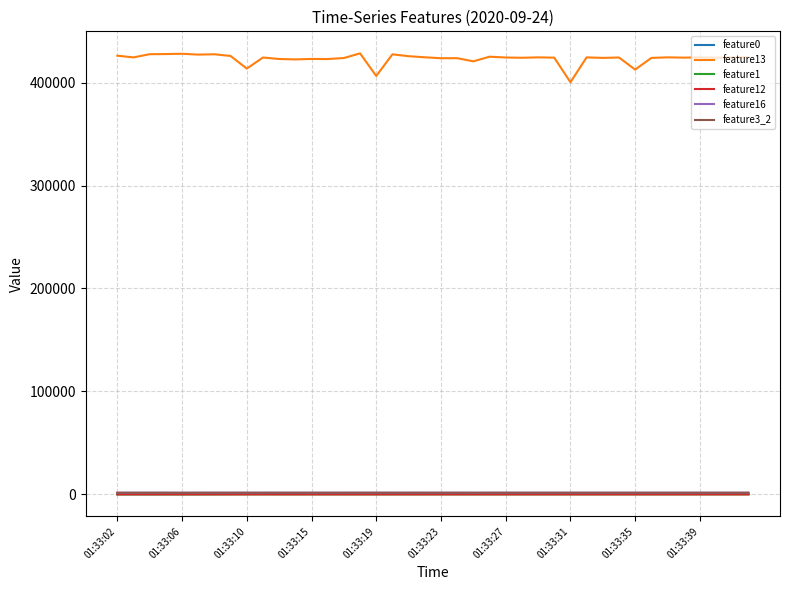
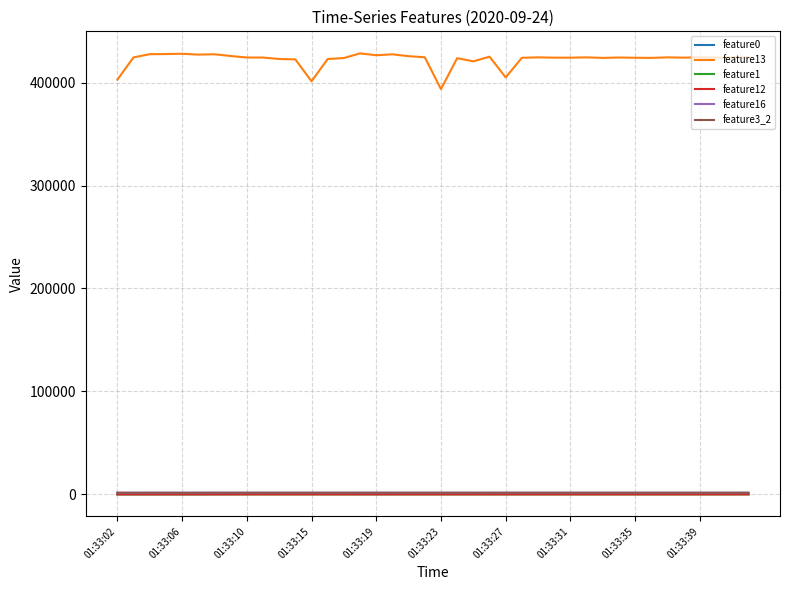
feature13, 01:33:02: 426000 -> 403000
feature13, 01:33:10: 414000 -> 424000
feature13, 01:33:15: 423000 -> 401000
feature13, 01:33:19: 406000 -> 427000
feature13, 01:33:23: 424000 -> 394000
feature13, 01:33:27: 424000 -> 405000
feature13, 01:33:31: 400000 -> 424000
feature13, 01:33:35: 413000 -> 424000
